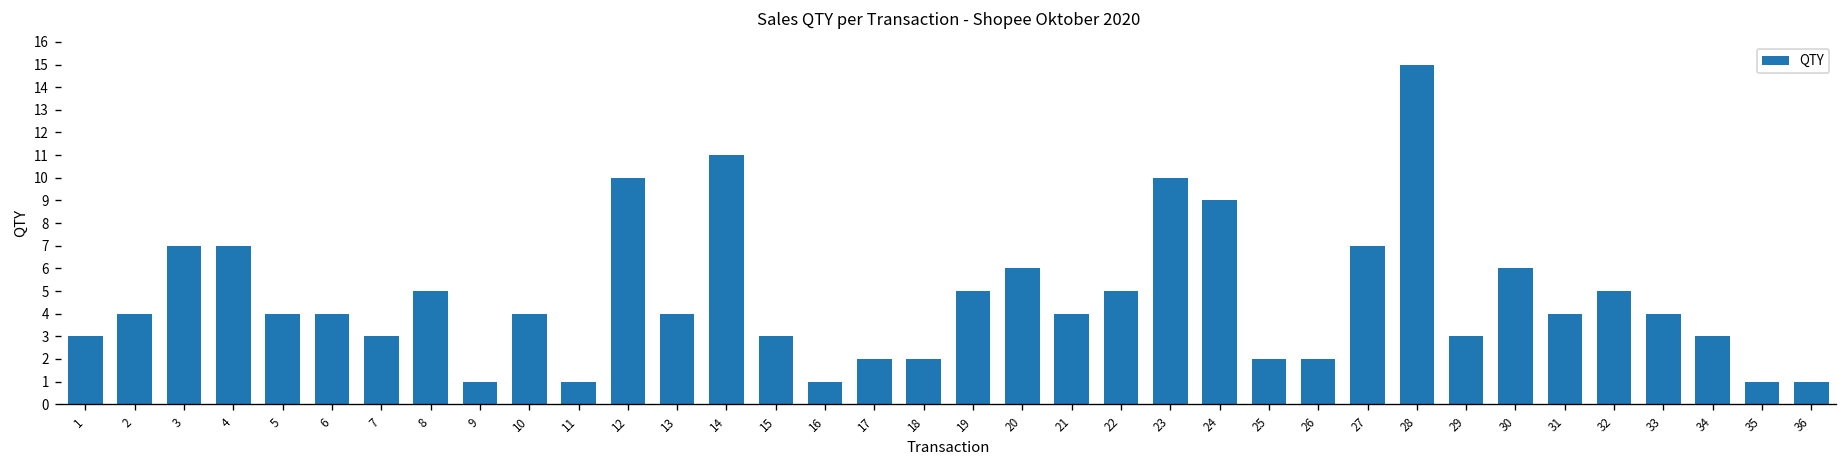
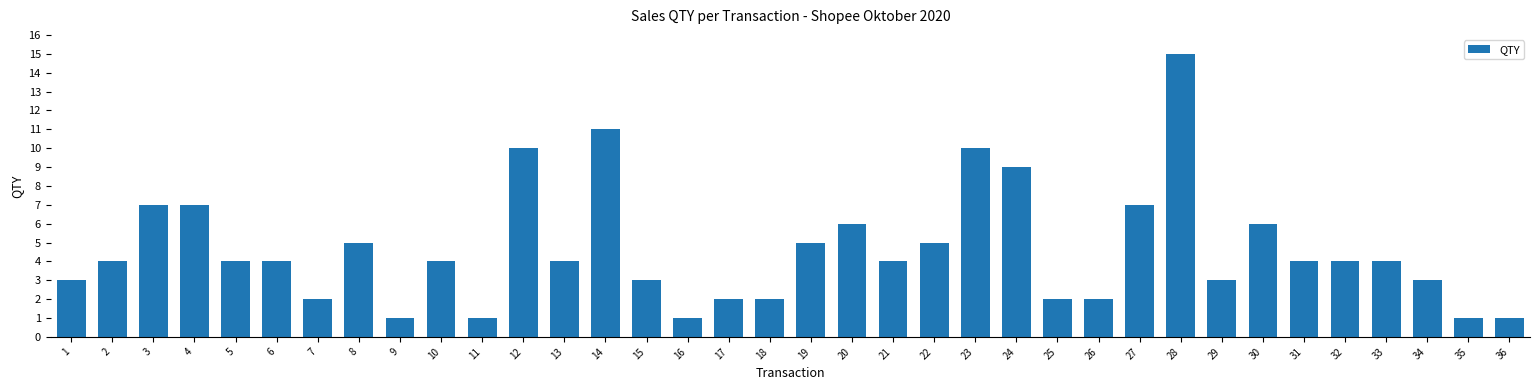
7: 3 -> 2
32: 5 -> 4
